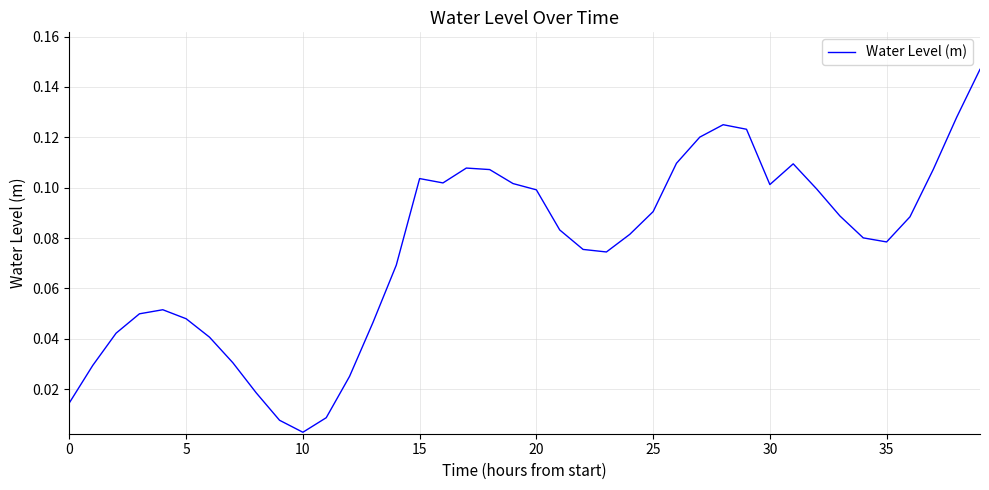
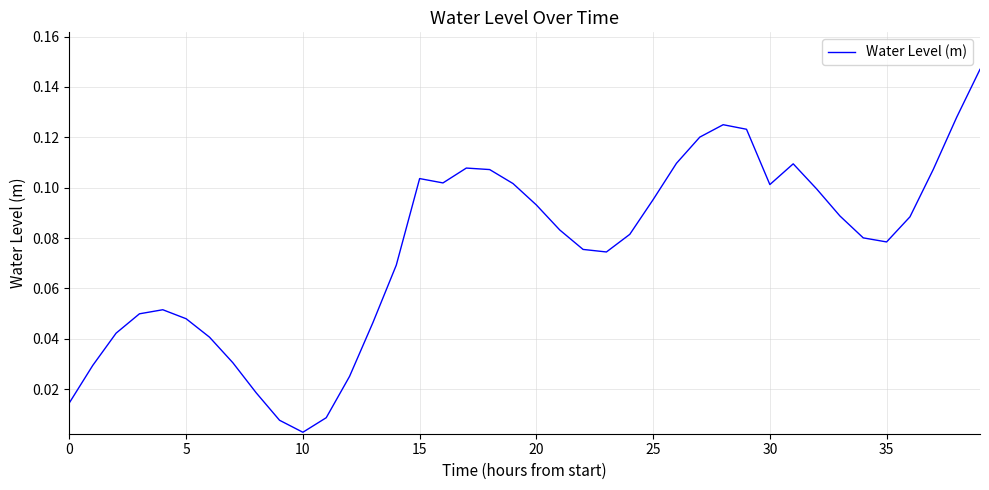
20: 0.099 -> 0.093
25: 0.090 -> 0.095
